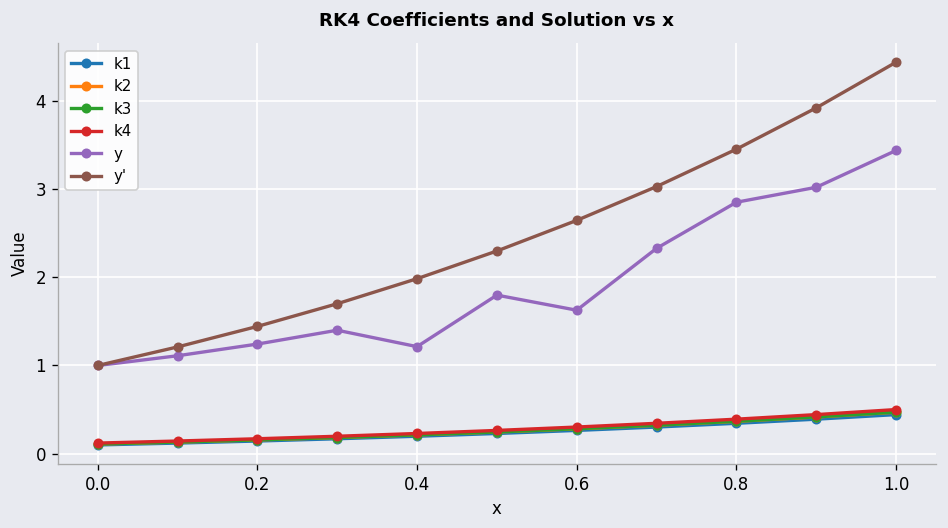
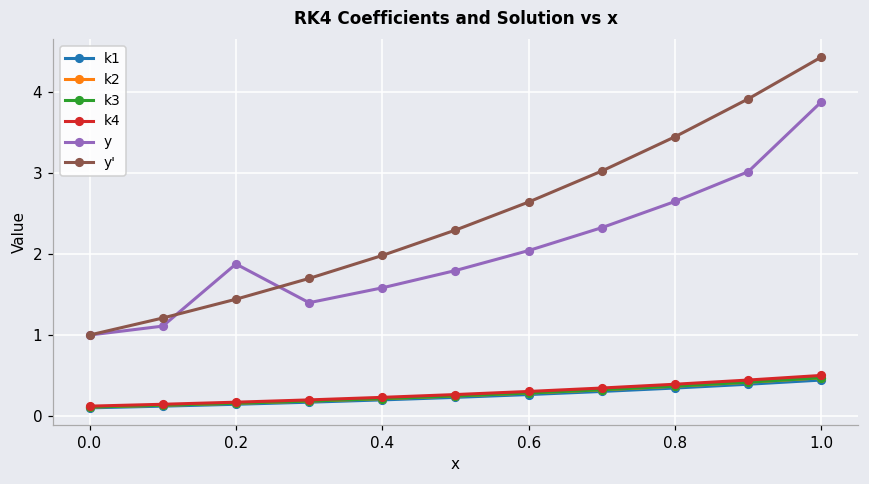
y, 0.2: 1.2 -> 1.9
y, 0.4: 1.2 -> 1.6
y, 0.6: 1.6 -> 2.0
y, 0.8: 2.8 -> 2.7
y, 1.0: 3.4 -> 3.9
